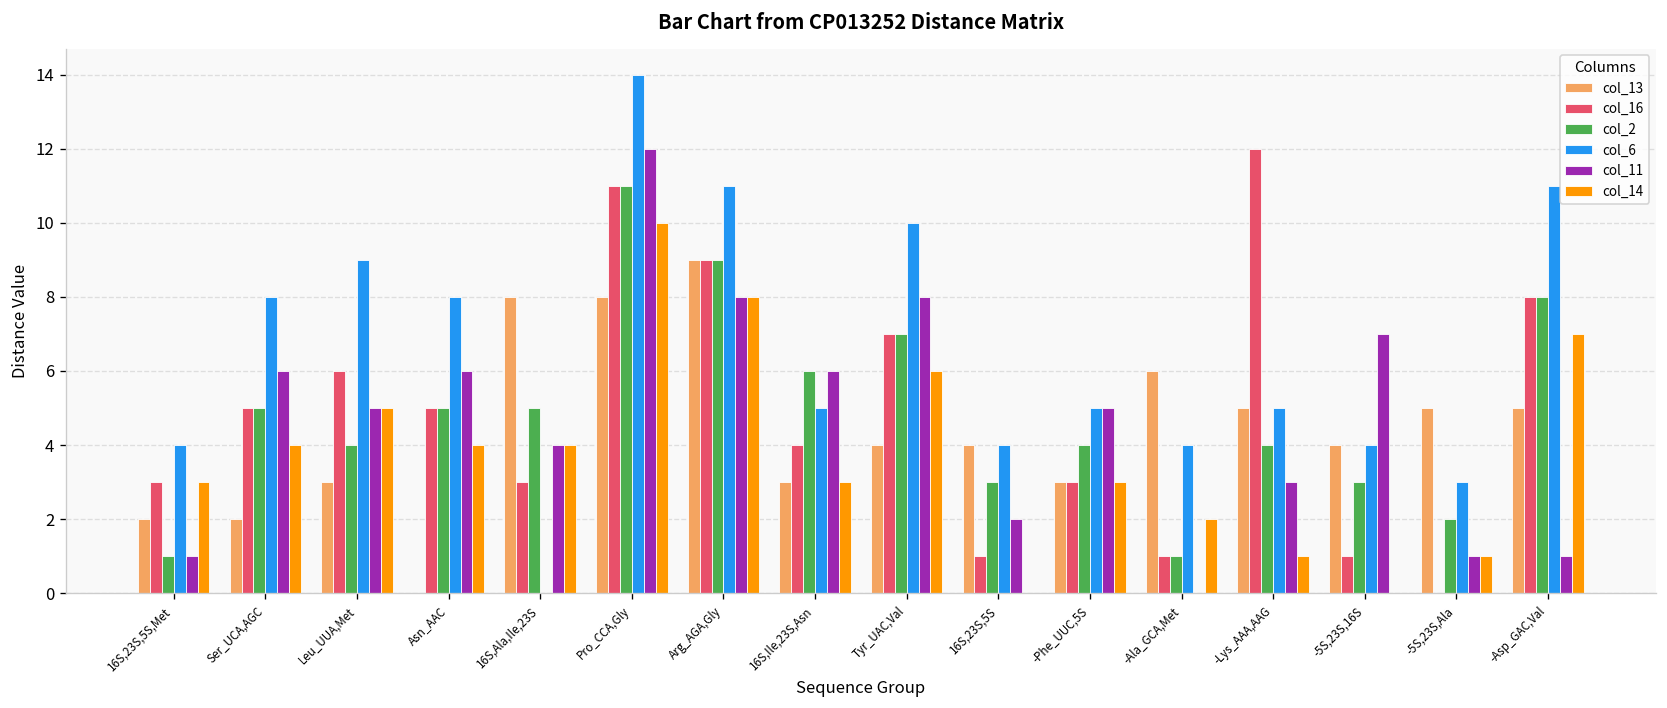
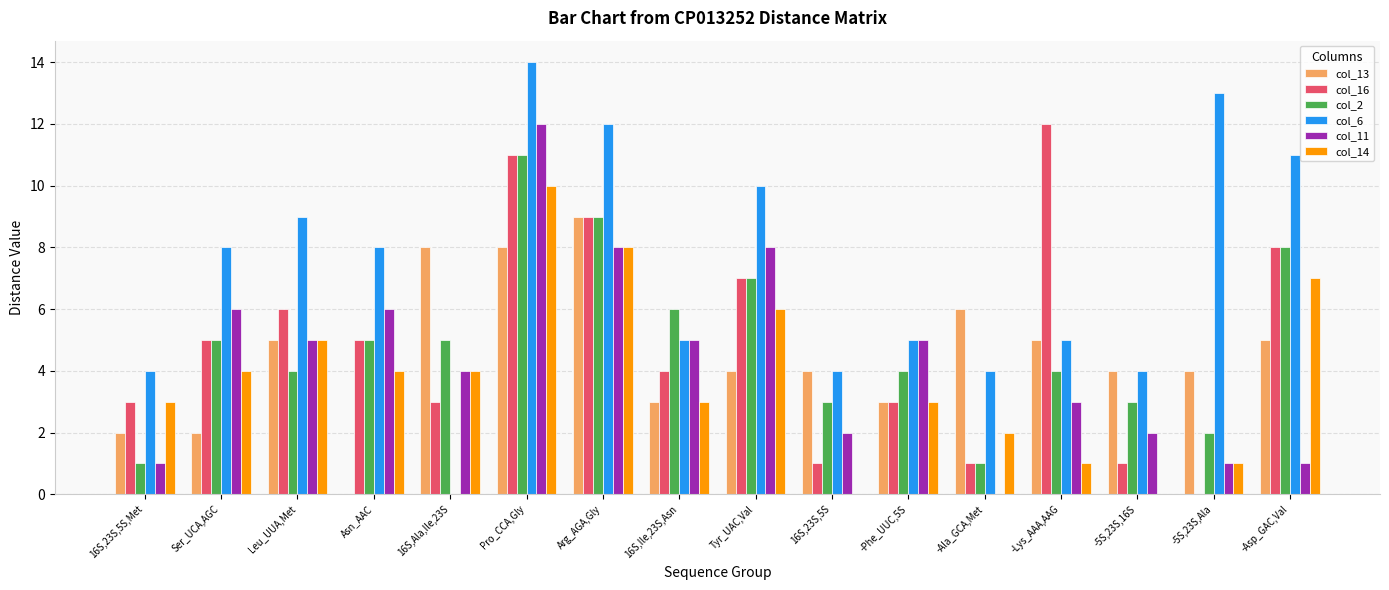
col_13, Leu_UUA,Met: 3 -> 5
col_6, Arg_AGA,Gly: 11 -> 12
col_11, 16S,Ile,23S,Asn: 6 -> 5
col_11, -5S,23S,16S: 7 -> 2
col_13, -5S,23S,Ala: 5 -> 4
col_6, -5S,23S,Ala: 3 -> 13
